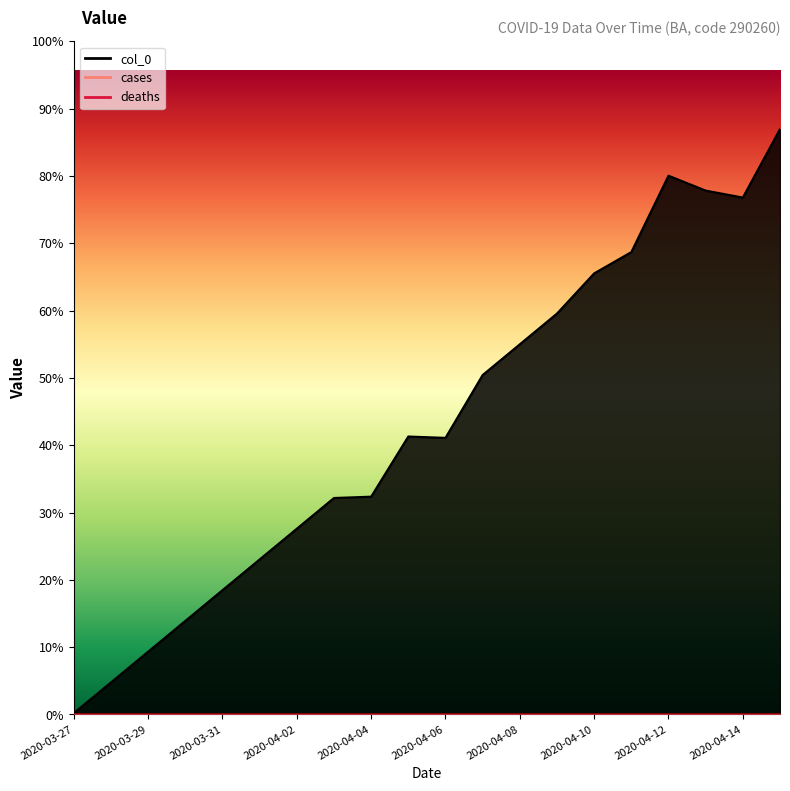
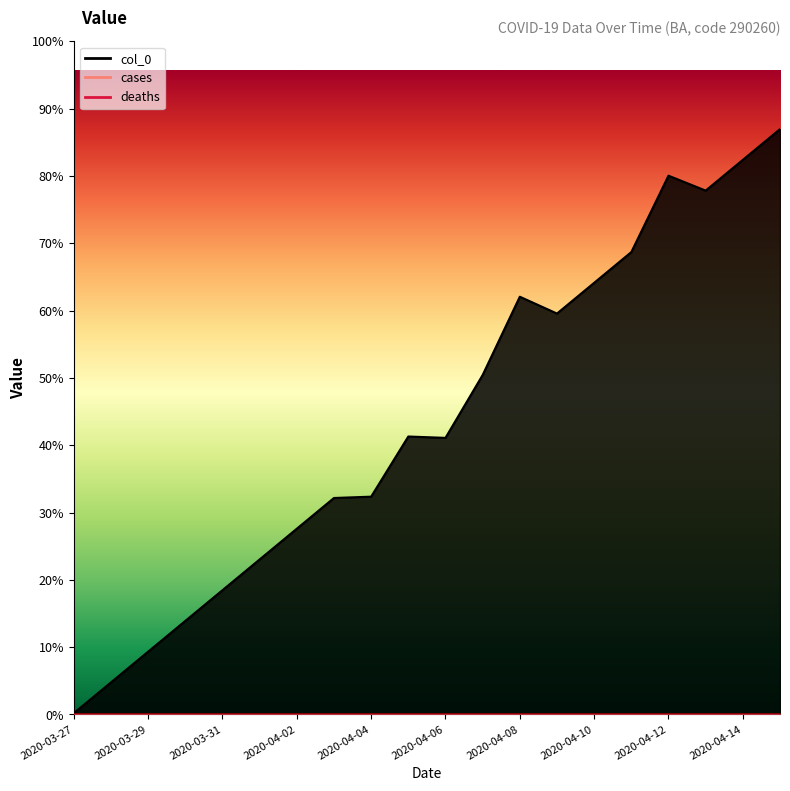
col_0, 2020-04-08: 55% -> 62%
col_0, 2020-04-10: 66% -> 64%
col_0, 2020-04-14: 77% -> 82%
